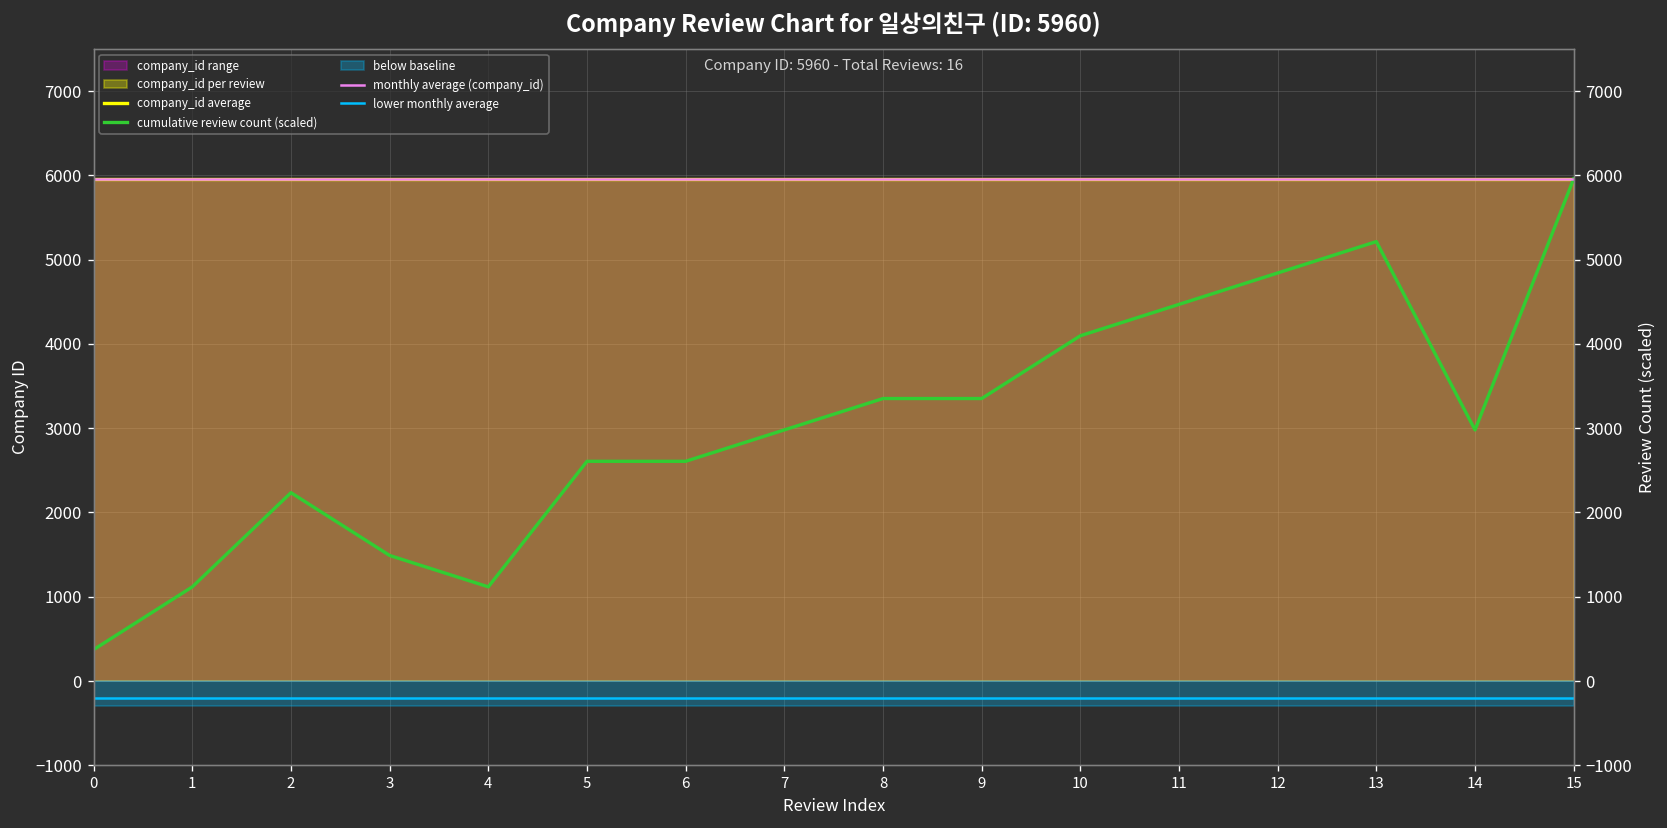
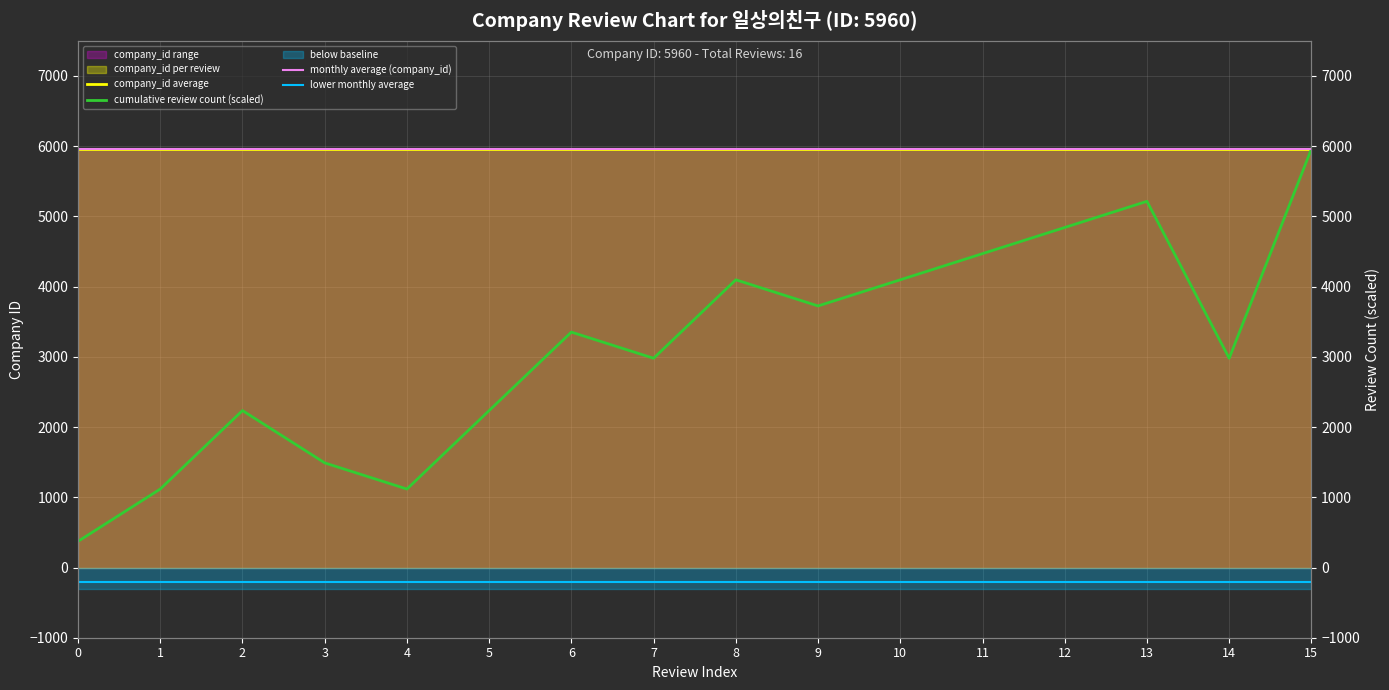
cumulative review count (scaled), 5: 2600 -> 2200
cumulative review count (scaled), 6: 2600 -> 3400
cumulative review count (scaled), 8: 3400 -> 4100
cumulative review count (scaled), 9: 3400 -> 3700
